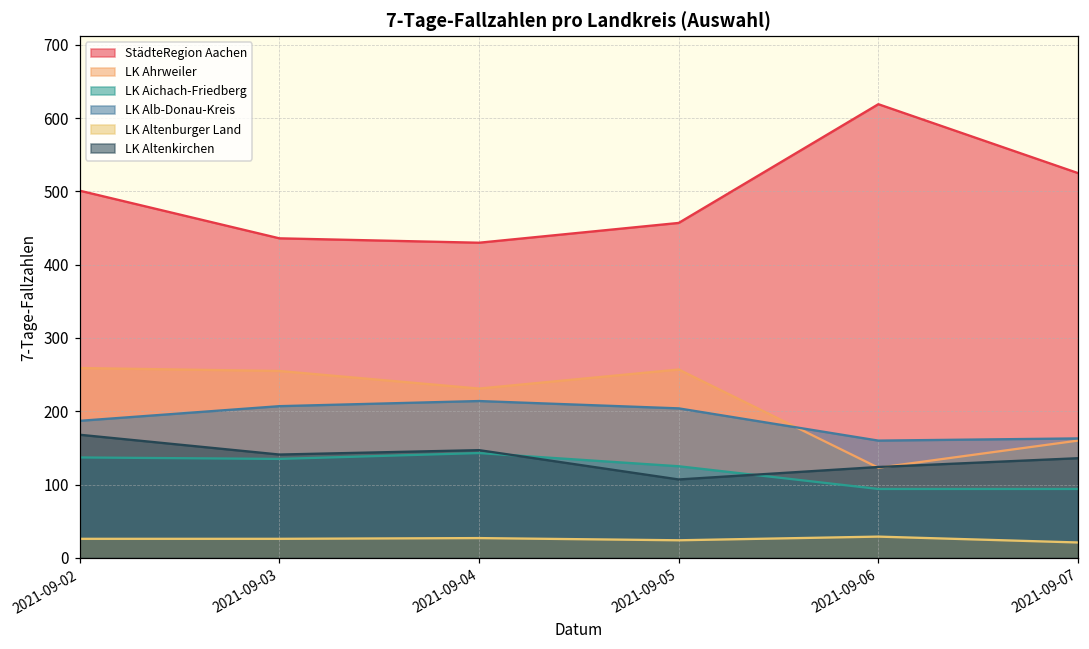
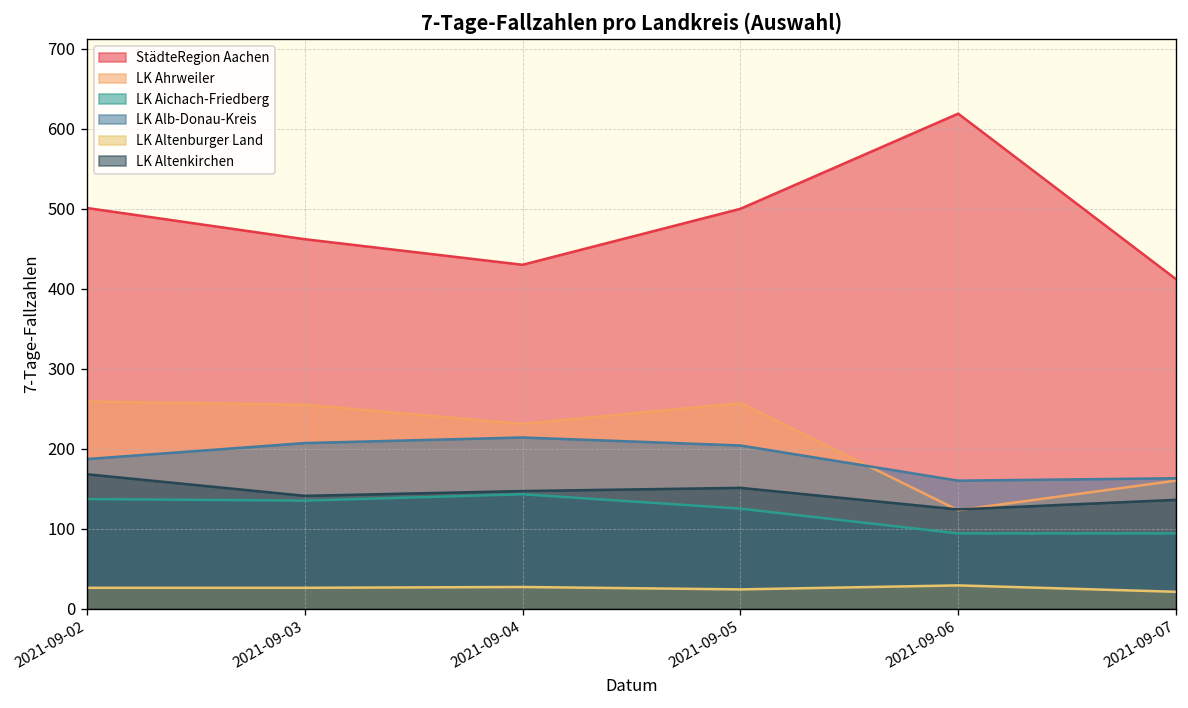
StädteRegion Aachen, 2021-09-03: 440 -> 460
StädteRegion Aachen, 2021-09-05: 460 -> 500
LK Altenkirchen, 2021-09-05: 110 -> 150
StädteRegion Aachen, 2021-09-07: 530 -> 410
